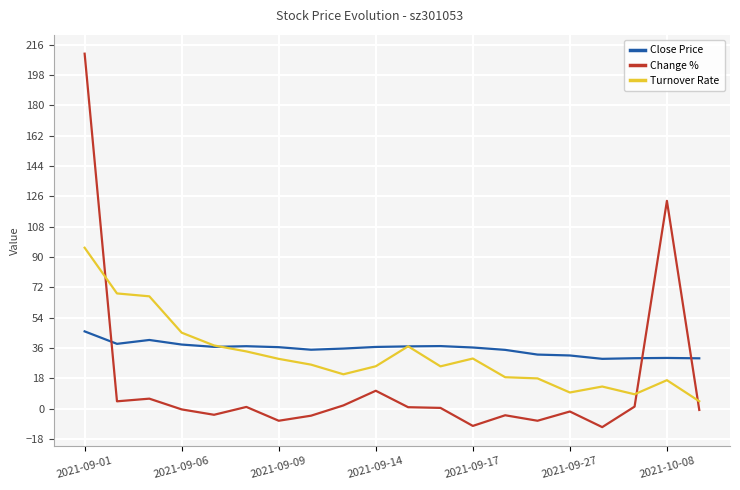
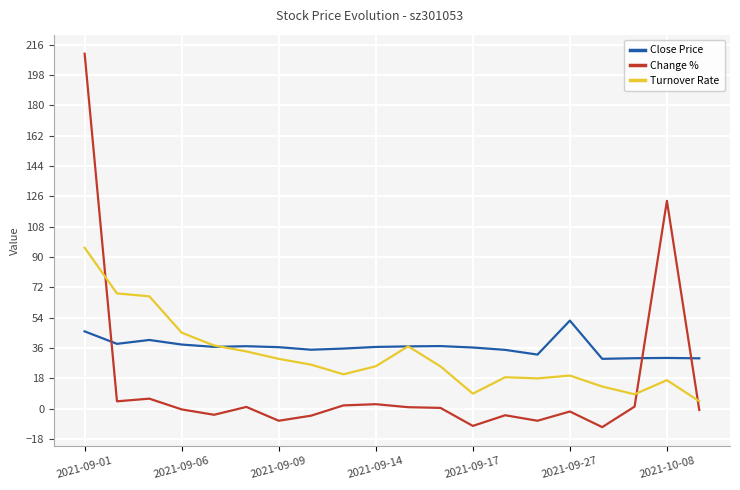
Change %, 2021-09-14: 11 -> 3
Turnover Rate, 2021-09-17: 30 -> 9
Close Price, 2021-09-27: 32 -> 52
Turnover Rate, 2021-09-27: 10 -> 20
